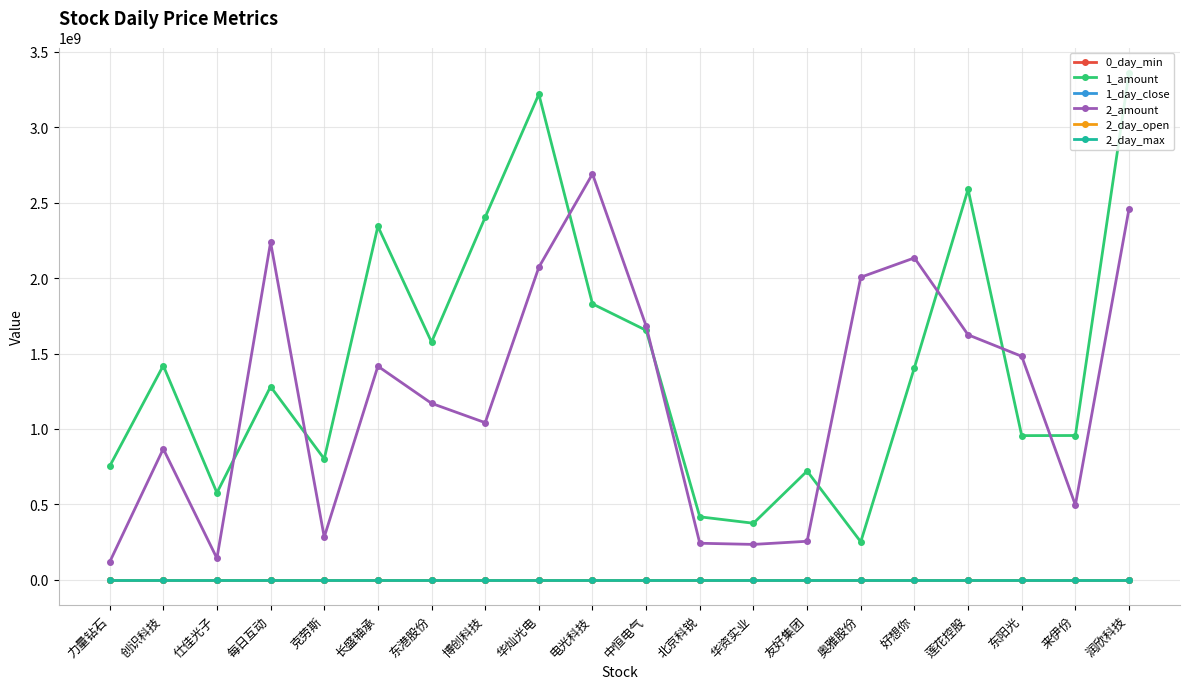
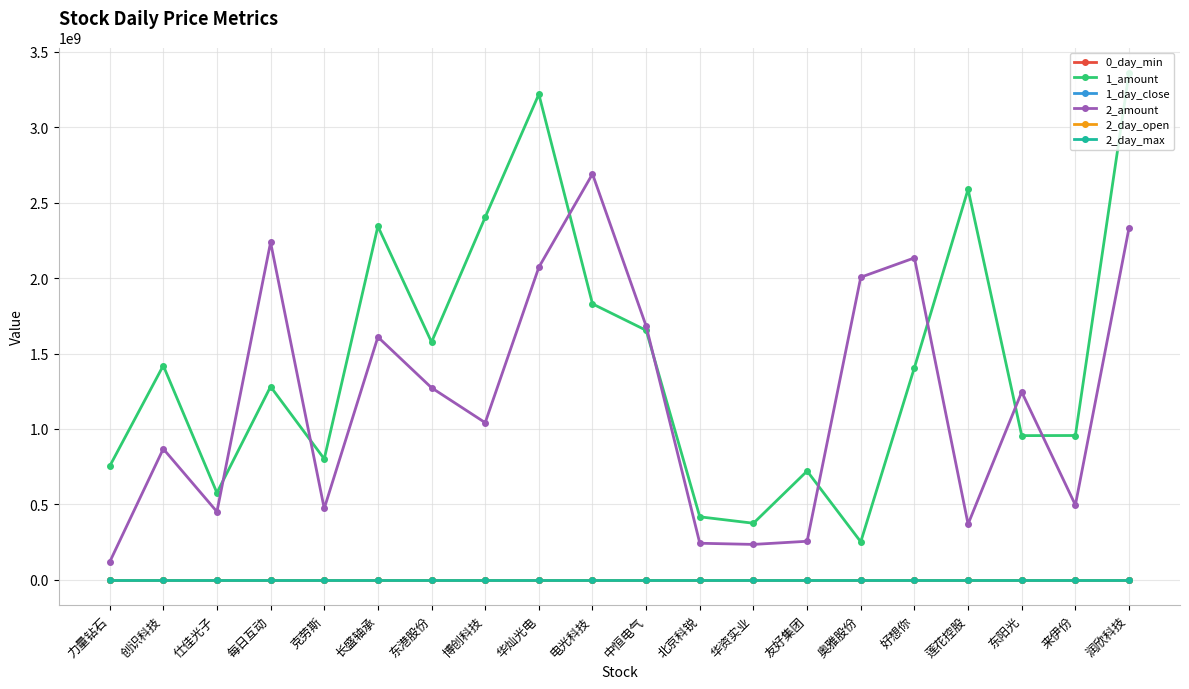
2_amount, 仕佳光子: 140000000 -> 450000000
2_amount, 克劳斯: 280000000 -> 470000000
2_amount, 长盛轴承: 1420000000 -> 1610000000
2_amount, 东港股份: 1170000000 -> 1270000000
2_amount, 莲花控股: 1620000000 -> 370000000
2_amount, 东阳光: 1480000000 -> 1250000000
2_amount, 润欣科技: 2460000000 -> 2330000000
